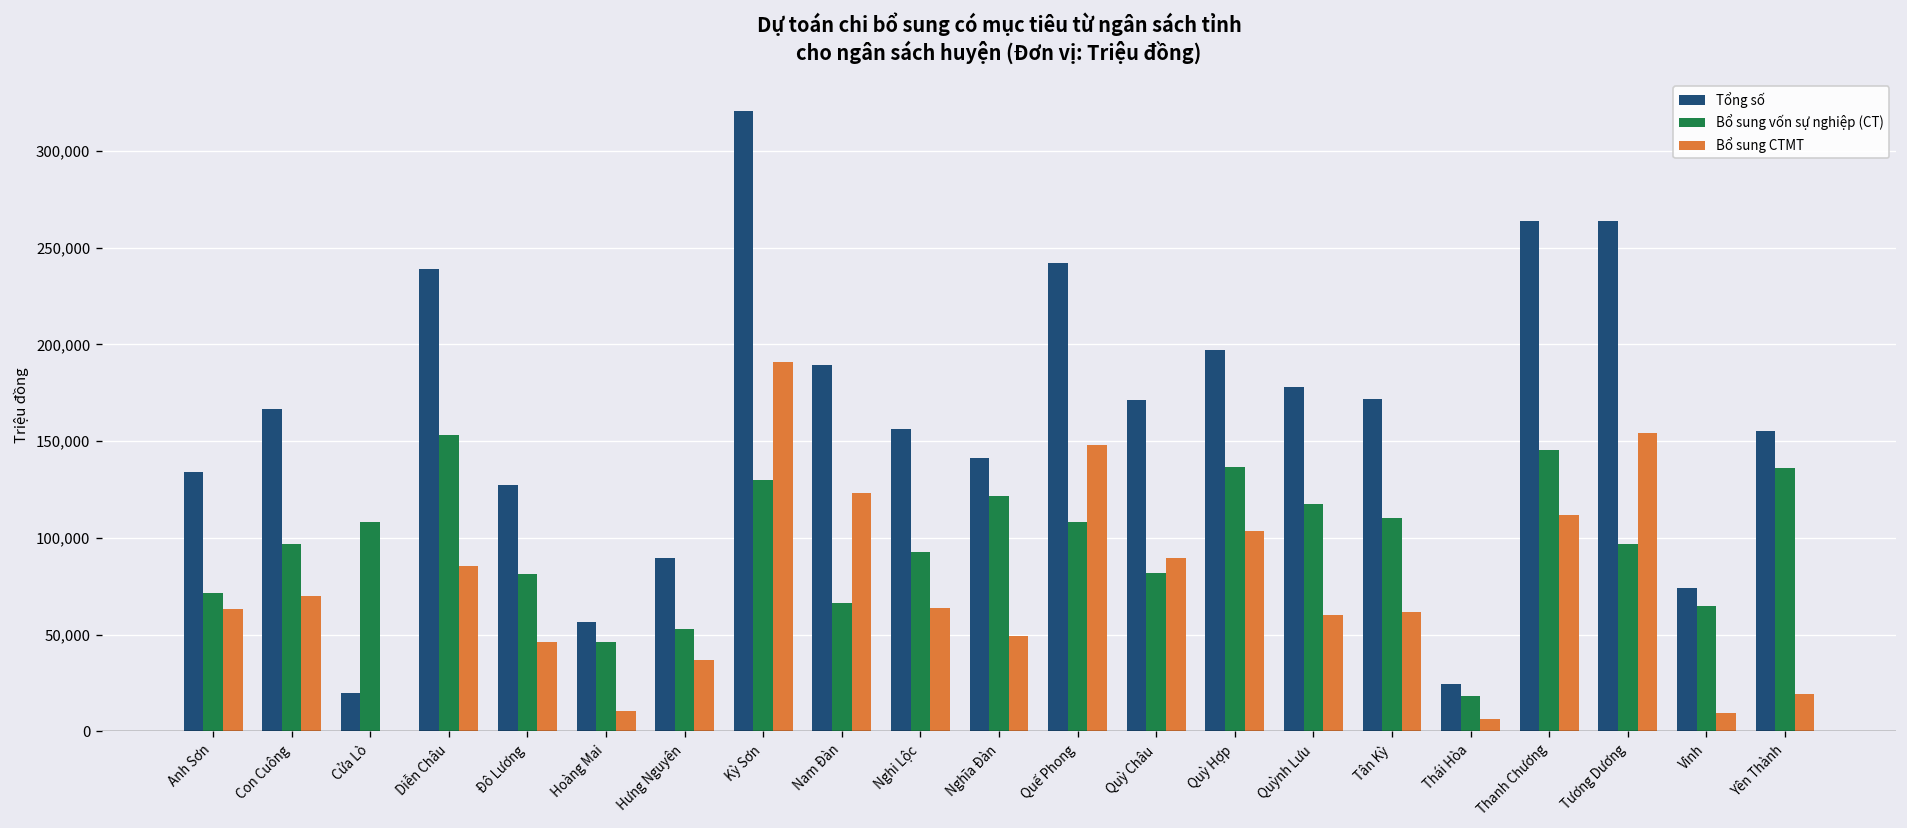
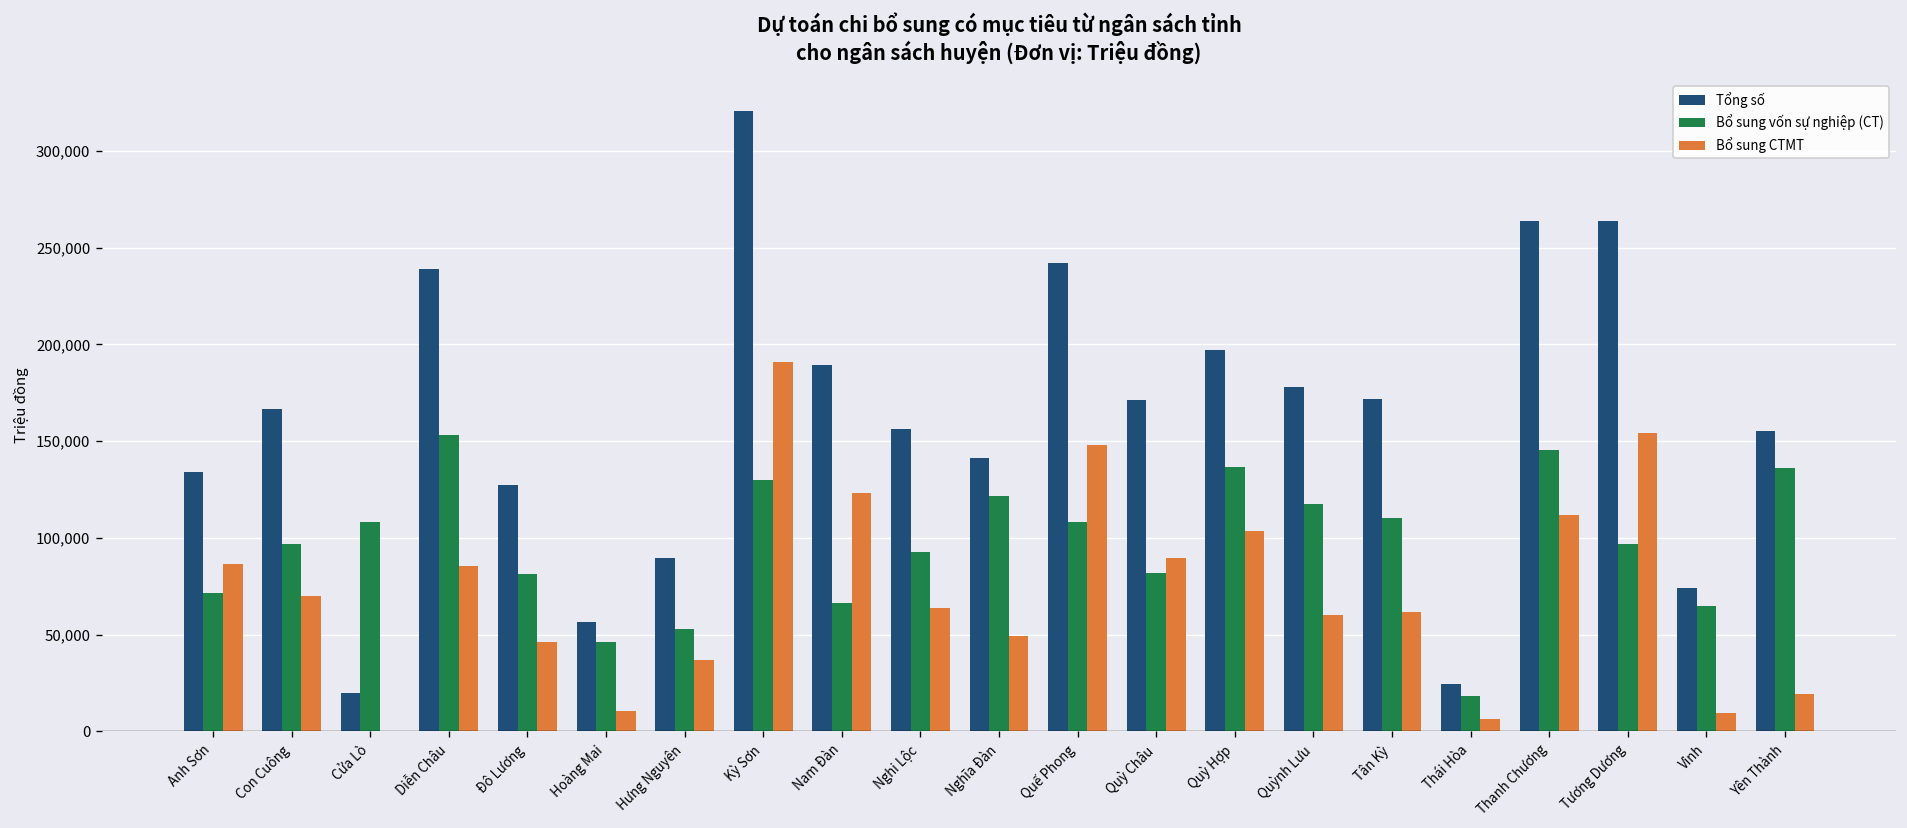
Bổ sung CTMT, Anh Sơn: 63,000 -> 87,000
